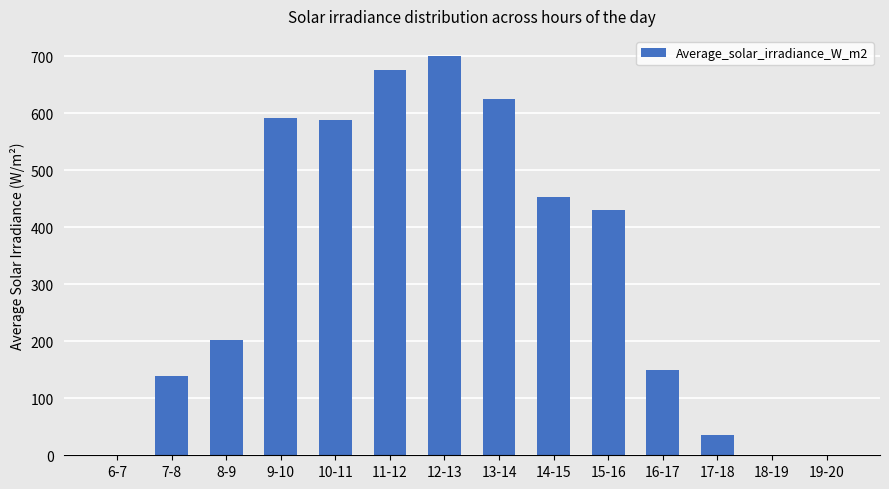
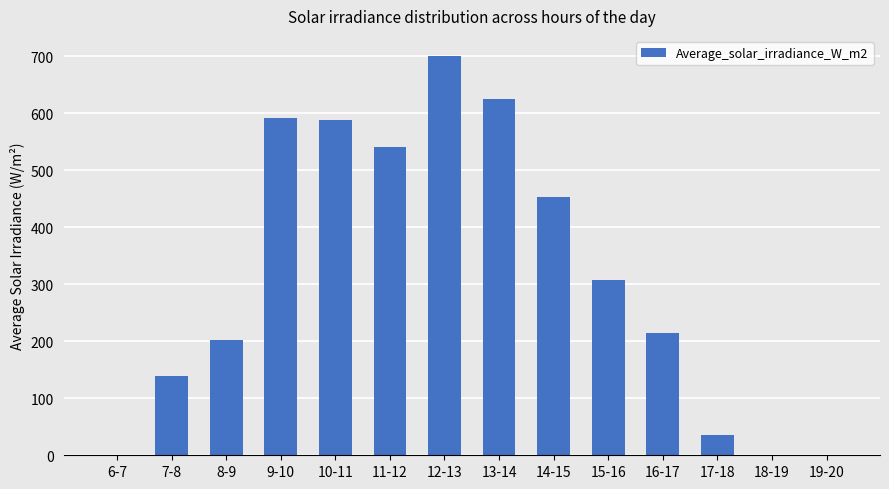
11-12: 680 -> 540
15-16: 430 -> 310
16-17: 150 -> 210
